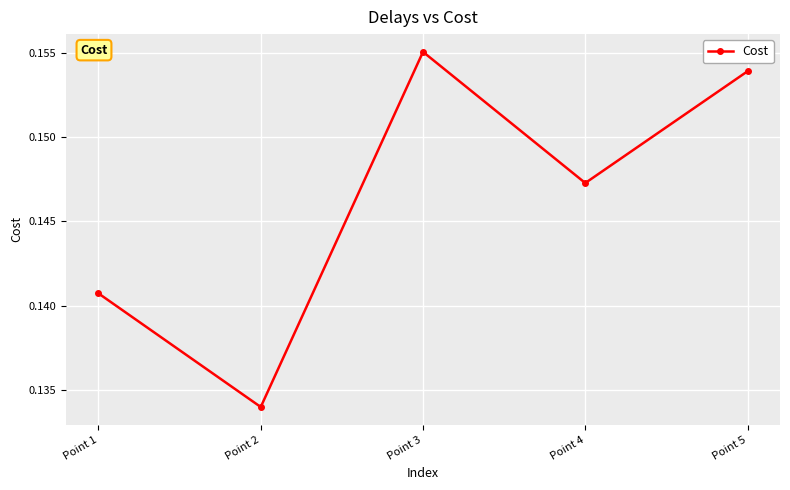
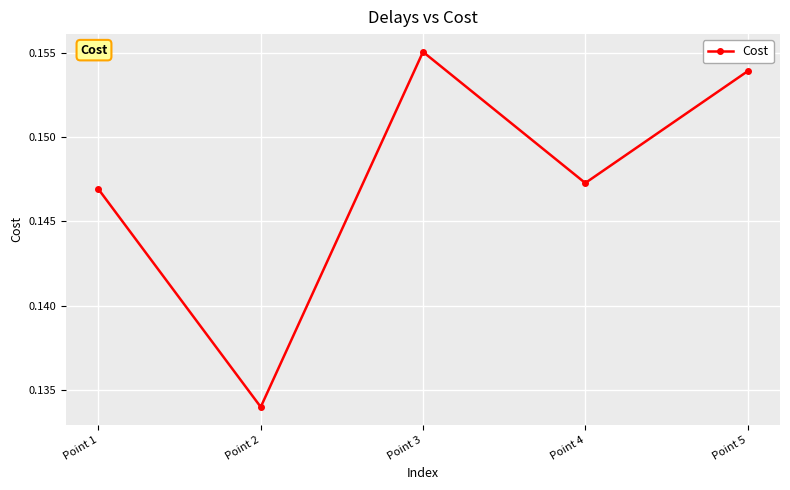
Point 1: 0.1407 -> 0.1469
